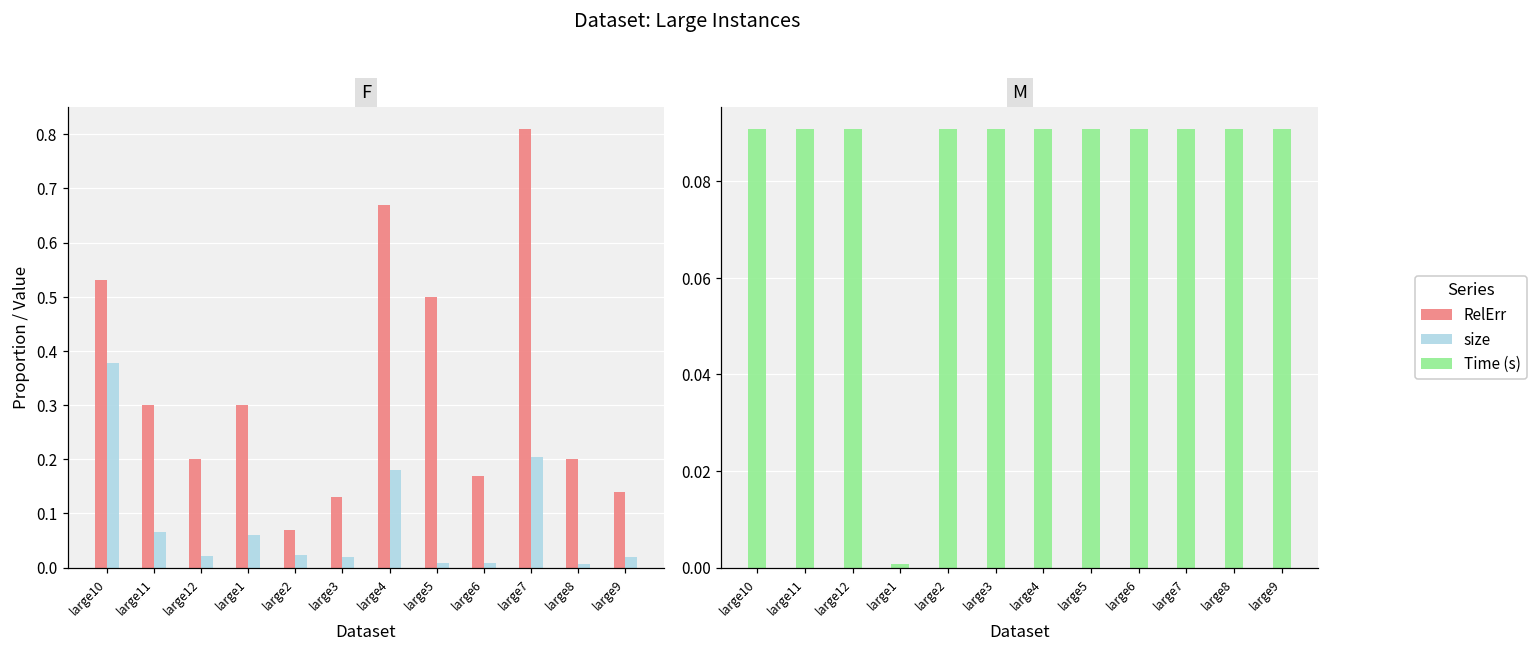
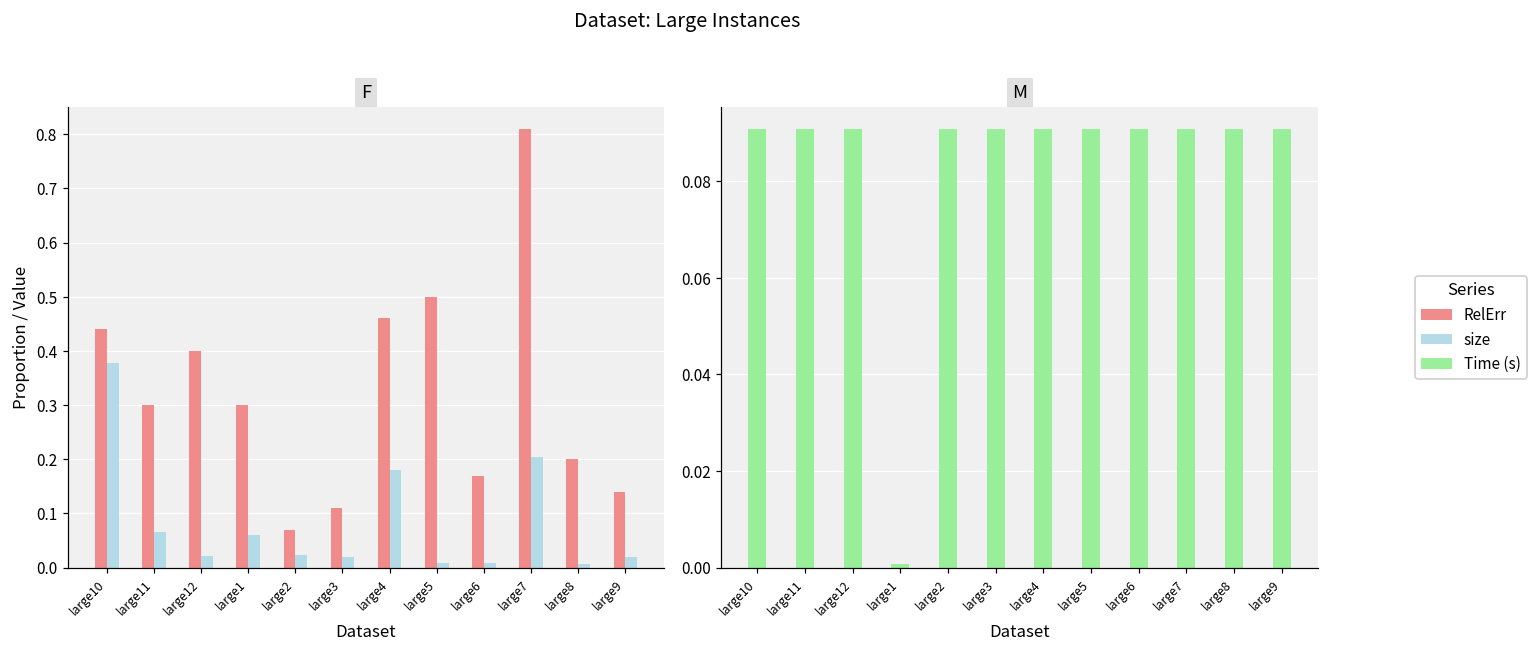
F, RelErr, large10: 0.53 -> 0.44
F, RelErr, large12: 0.2 -> 0.4
F, RelErr, large3: 0.13 -> 0.11
F, RelErr, large4: 0.67 -> 0.46
